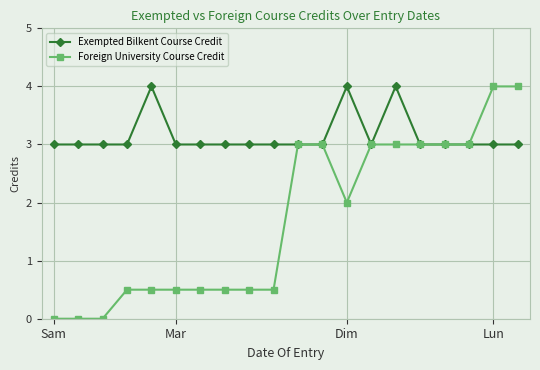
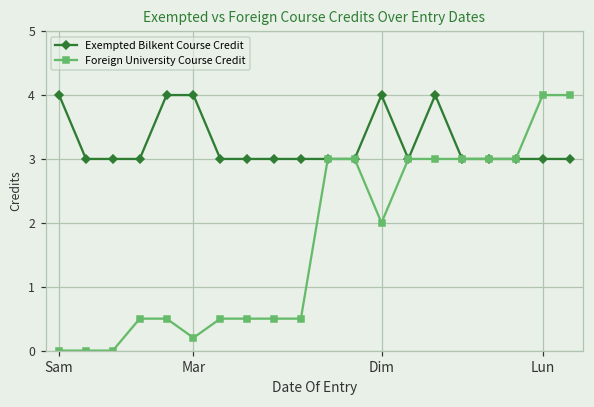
Exempted Bilkent Course Credit, Sam: 3 -> 4
Exempted Bilkent Course Credit, Mar: 3 -> 4
Foreign University Course Credit, Mar: 0.5 -> 0.2
